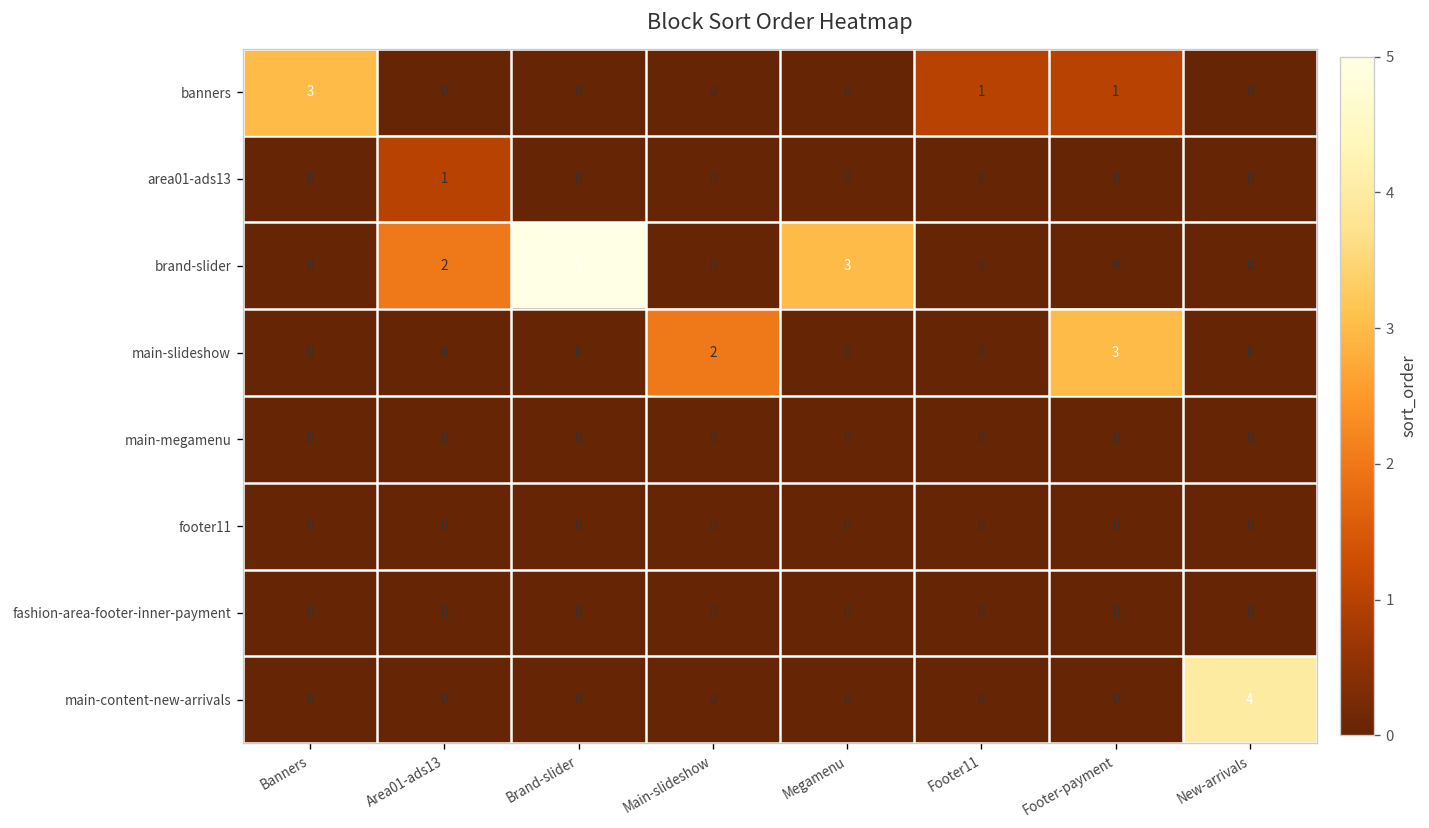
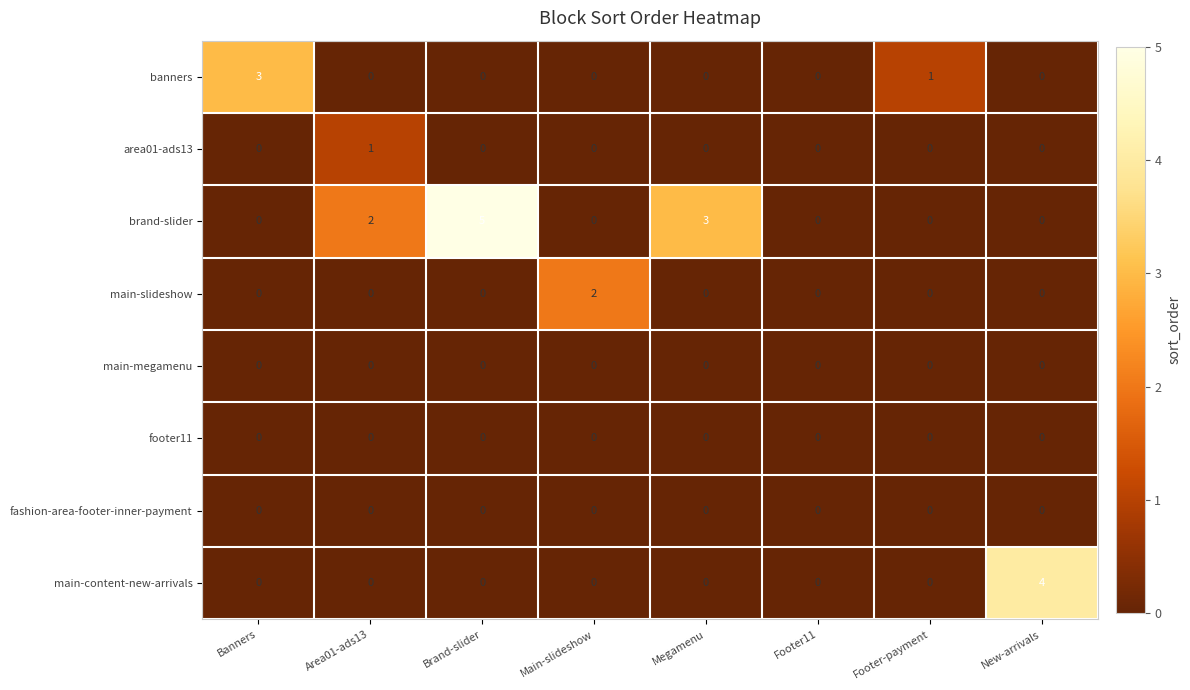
banners, Footer11: 1 -> 0
main-slideshow, Footer-payment: 3 -> 0
